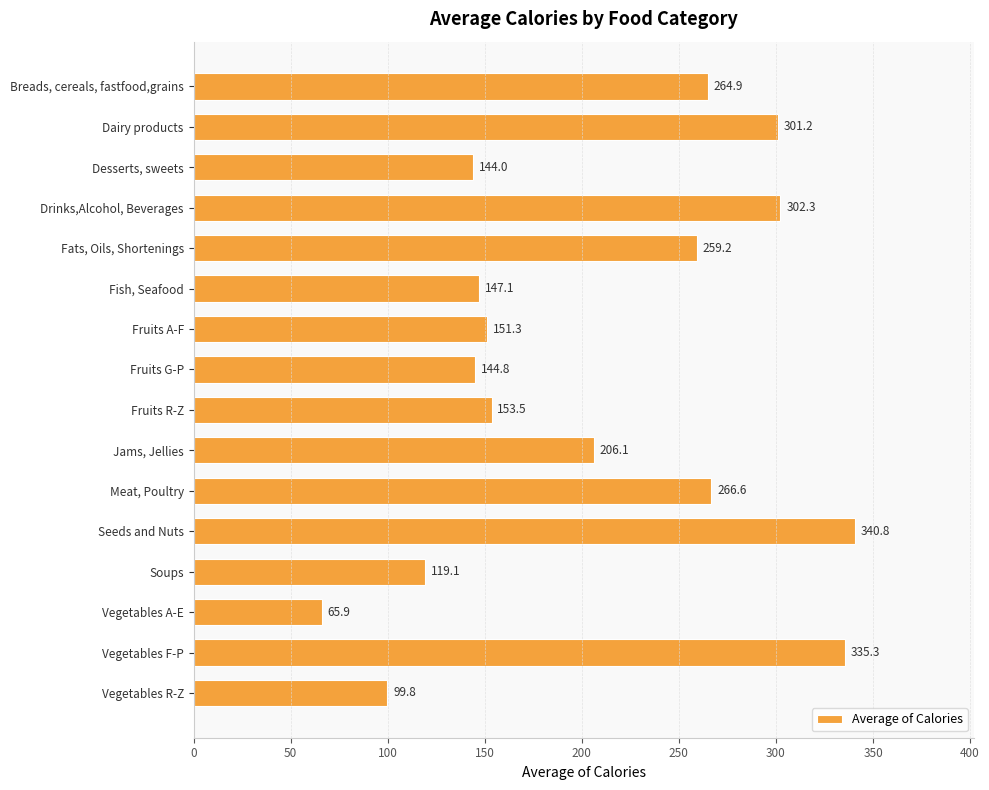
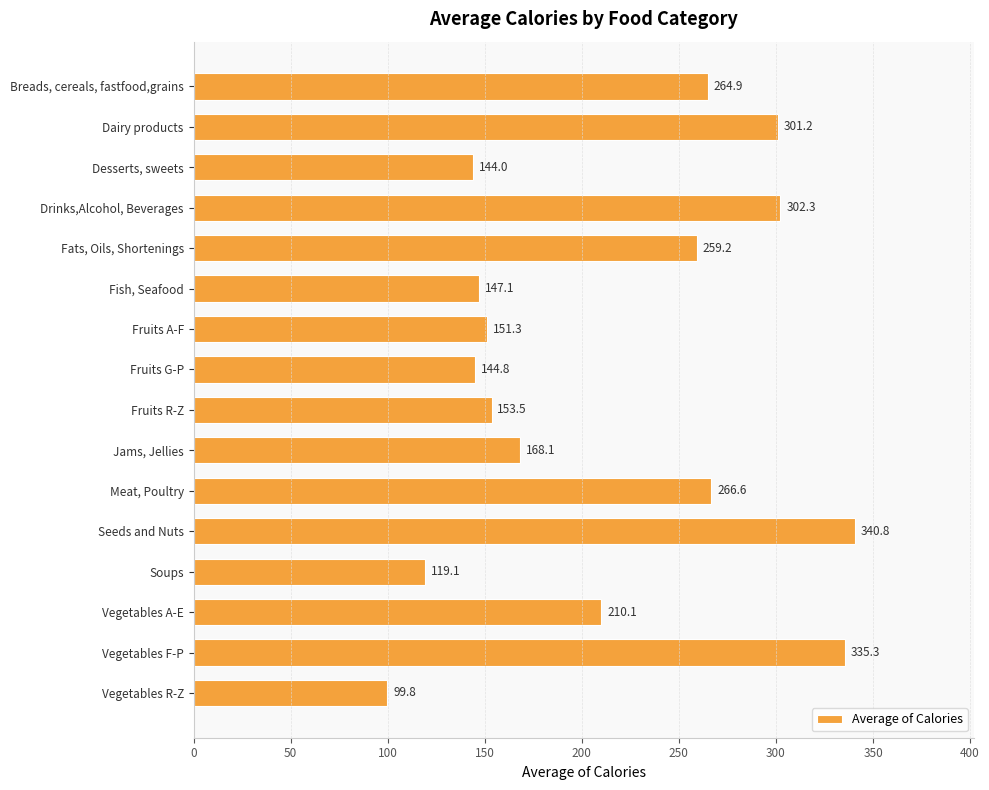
Jams, Jellies: 206.1 -> 168.1
Vegetables A-E: 65.9 -> 210.1
